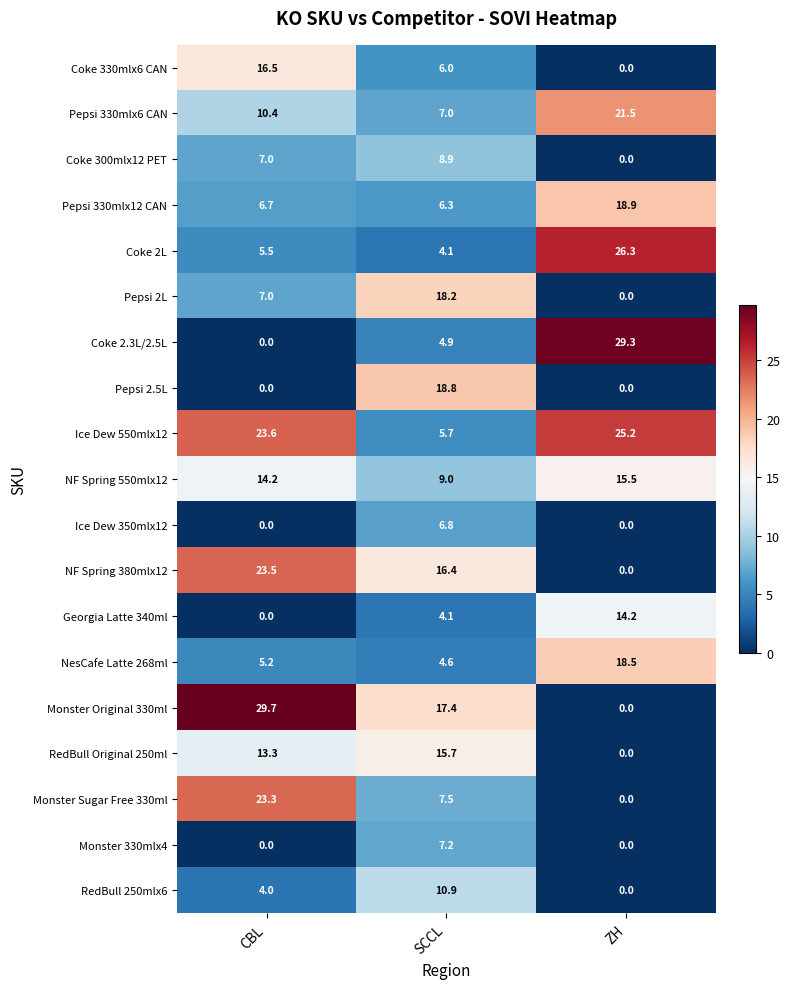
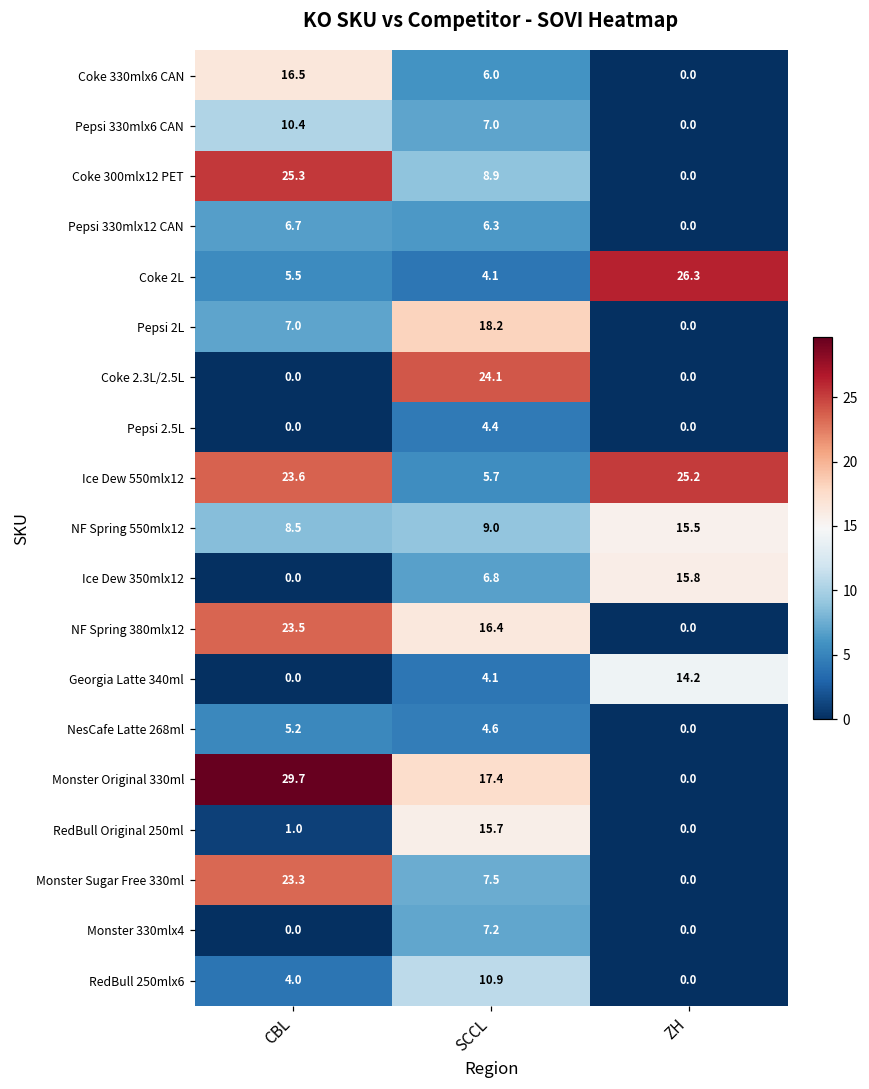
Pepsi 330mlx6 CAN, ZH: 21.5 -> 0.0
Coke 300mlx12 PET, CBL: 7.0 -> 25.3
Pepsi 330mlx12 CAN, ZH: 18.9 -> 0.0
Coke 2.3L/2.5L, SCCL: 4.9 -> 24.1
Coke 2.3L/2.5L, ZH: 29.3 -> 0.0
Pepsi 2.5L, SCCL: 18.8 -> 4.4
NF Spring 550mlx12, CBL: 14.2 -> 8.5
Ice Dew 350mlx12, ZH: 0.0 -> 15.8
NesCafe Latte 268ml, ZH: 18.5 -> 0.0
RedBull Original 250ml, CBL: 13.3 -> 1.0
